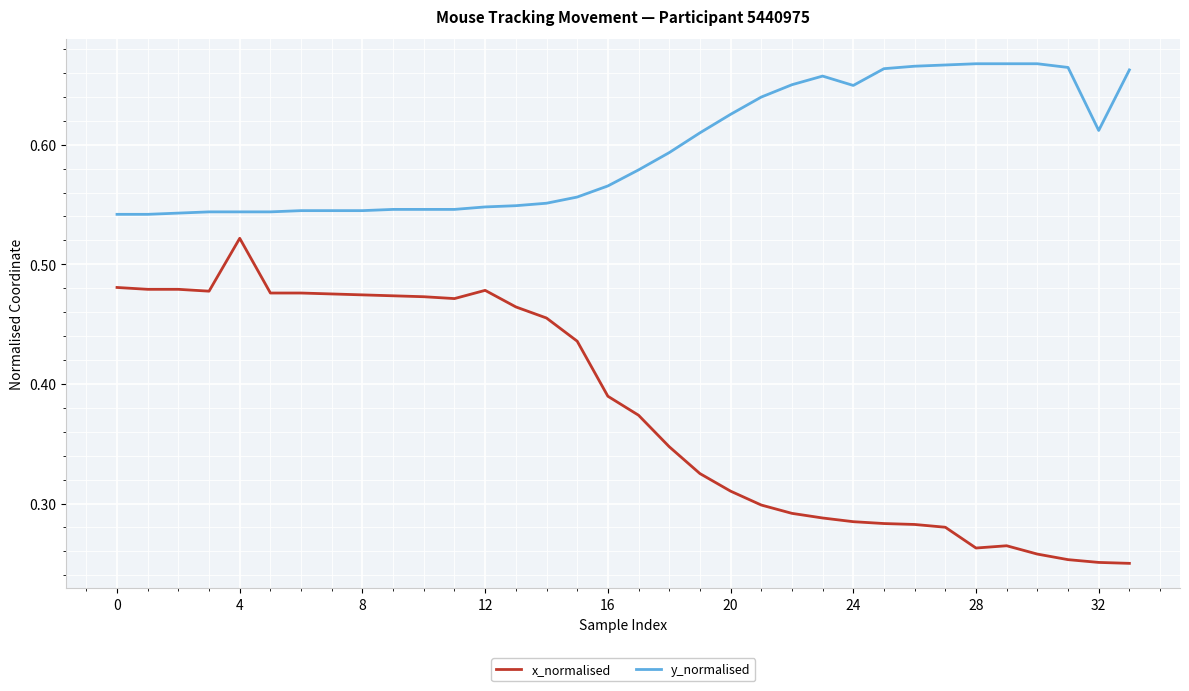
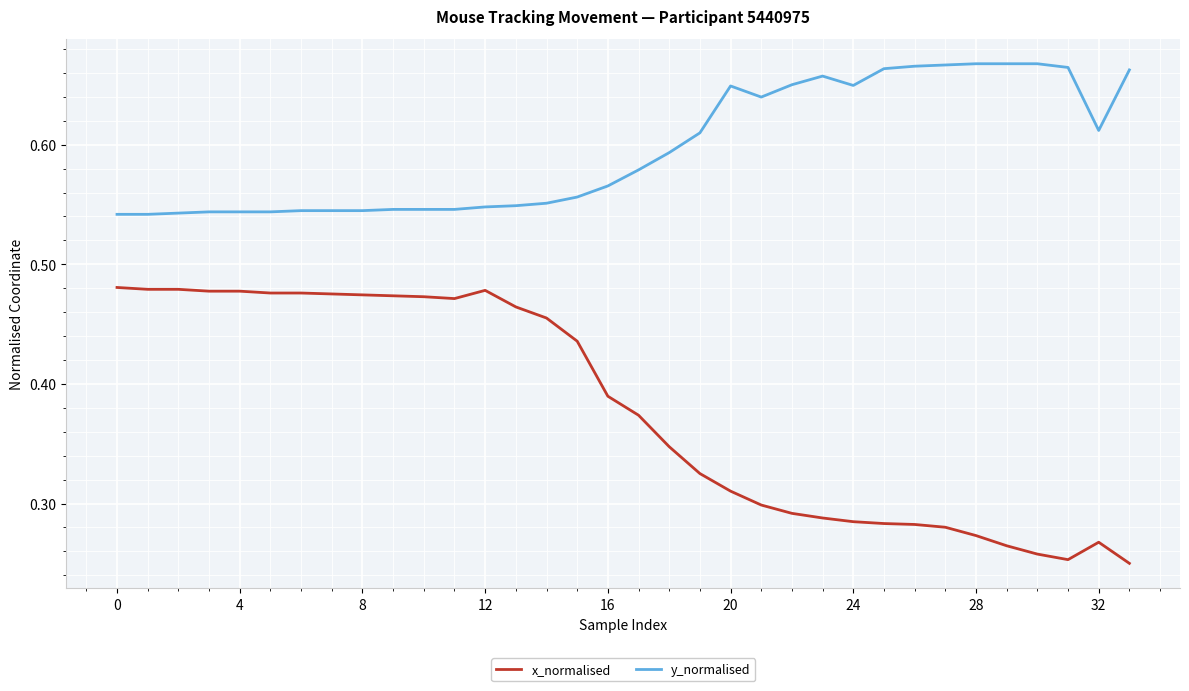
x_normalised, 4: 0.522 -> 0.478
y_normalised, 20: 0.625 -> 0.649
x_normalised, 28: 0.263 -> 0.273
x_normalised, 32: 0.251 -> 0.268
